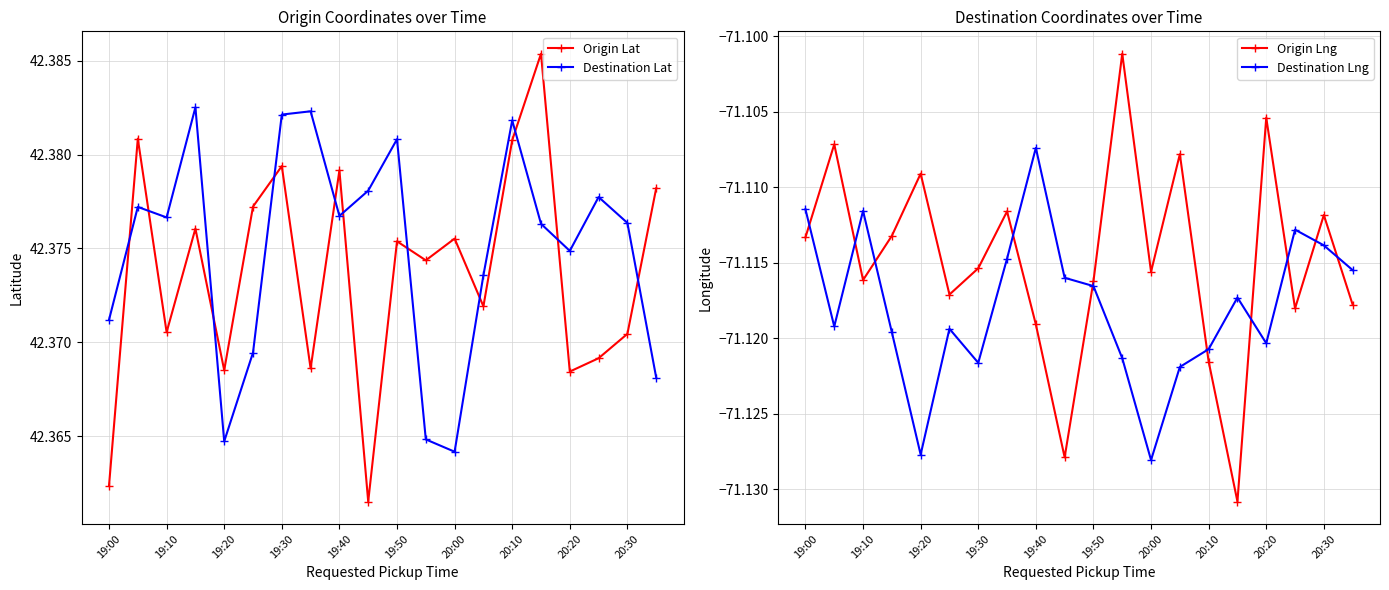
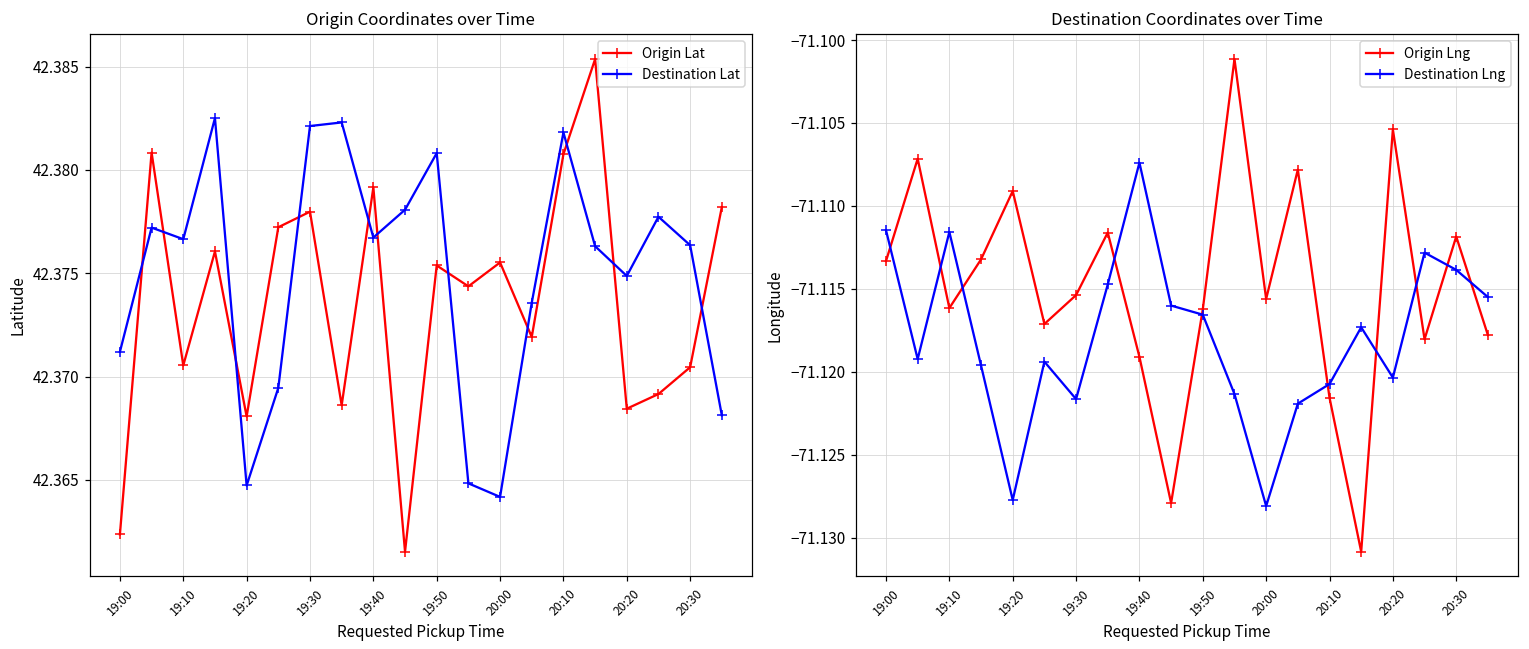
Origin Coordinates over Time, Origin Lat, 19:20: 42.3685 -> 42.3681
Origin Coordinates over Time, Origin Lat, 19:30: 42.3794 -> 42.3780
